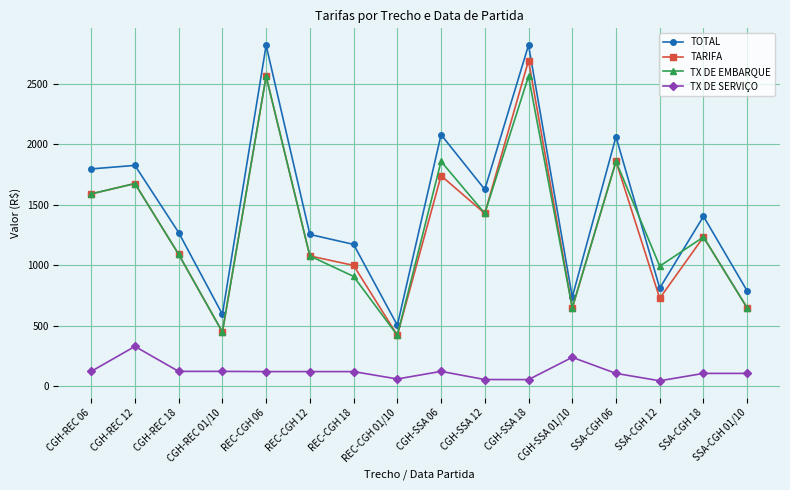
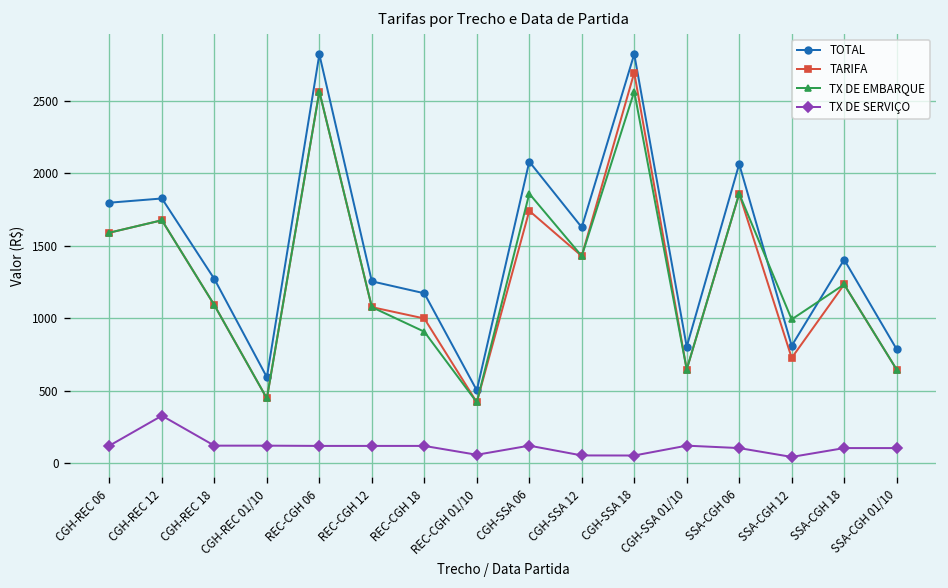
TOTAL, CGH-SSA 01/10: 740 -> 800
TX DE SERVIÇO, CGH-SSA 01/10: 240 -> 120
